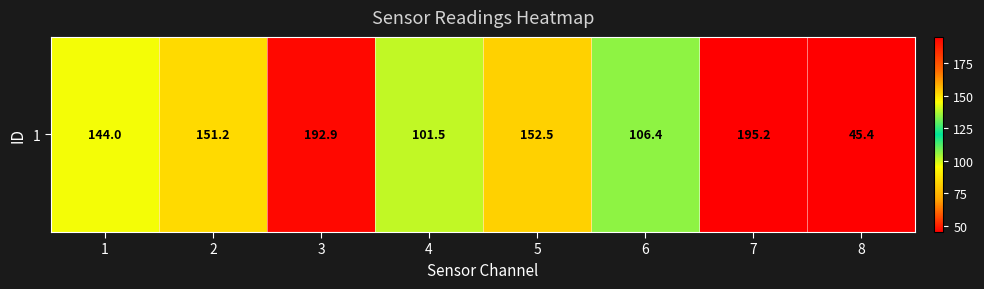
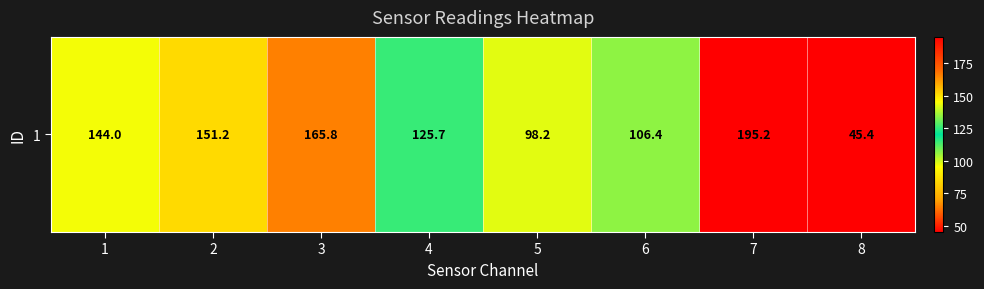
1, 3: 192.9 -> 165.8
1, 4: 101.5 -> 125.7
1, 5: 152.5 -> 98.2
